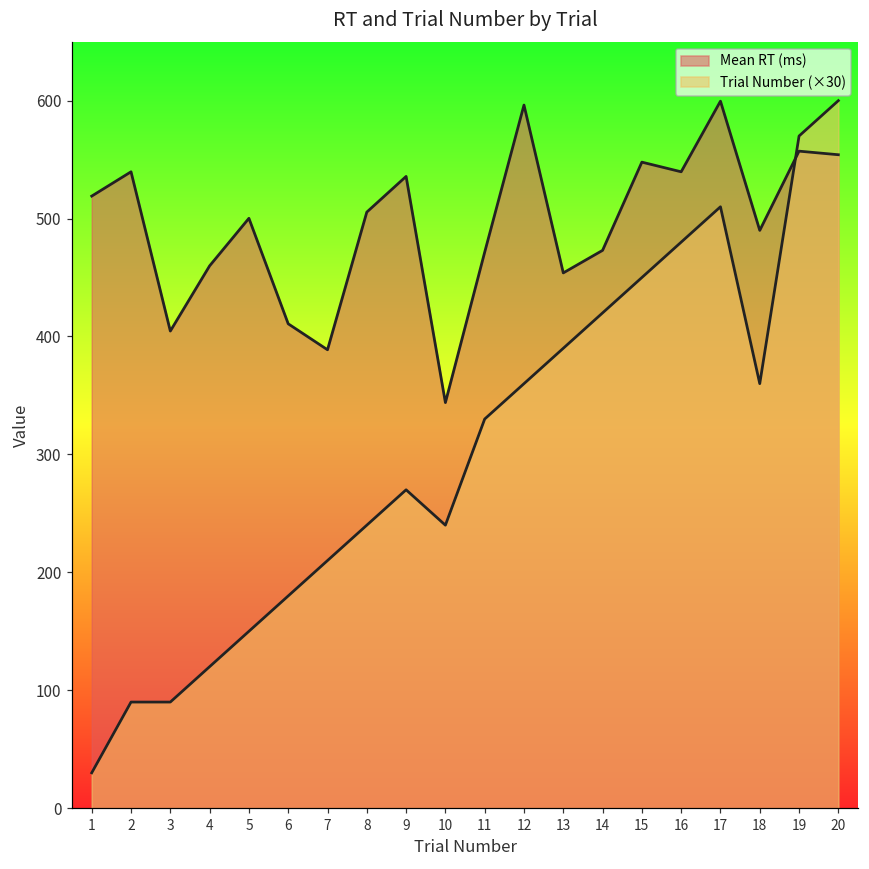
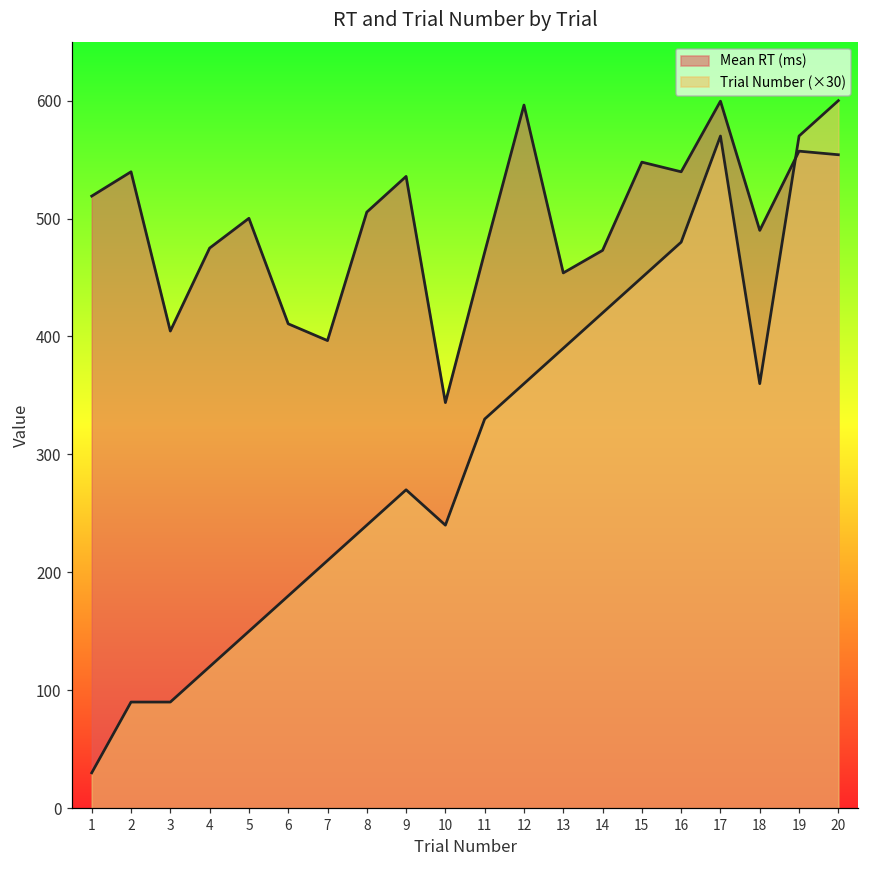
Mean RT (ms), 4: 460 -> 475
Mean RT (ms), 7: 389 -> 397
Trial Number (×30), 17: 510 -> 570
